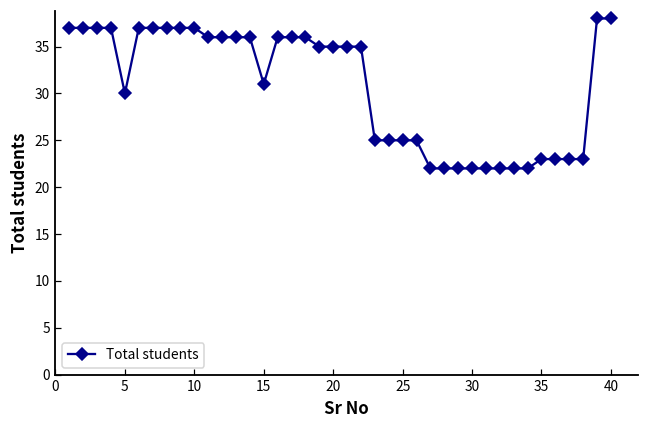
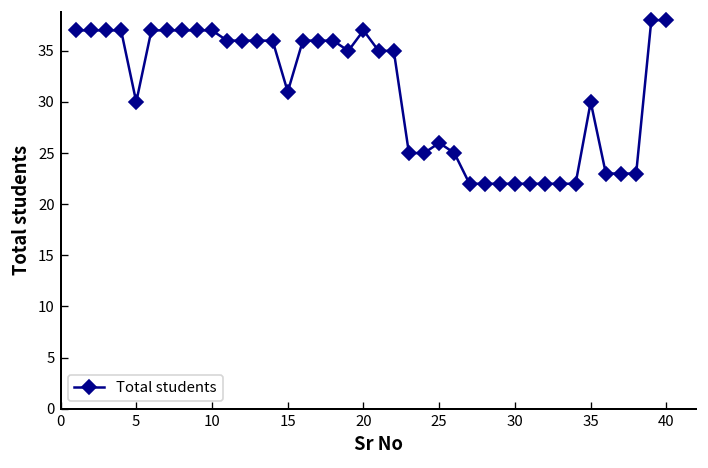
20: 35 -> 37
25: 25 -> 26
35: 23 -> 30
